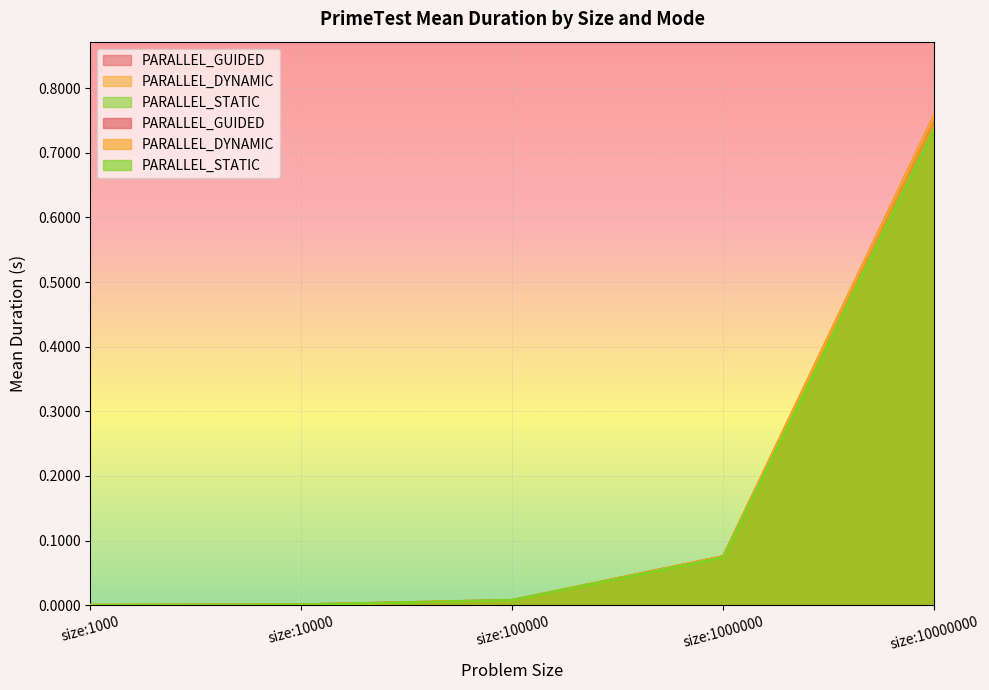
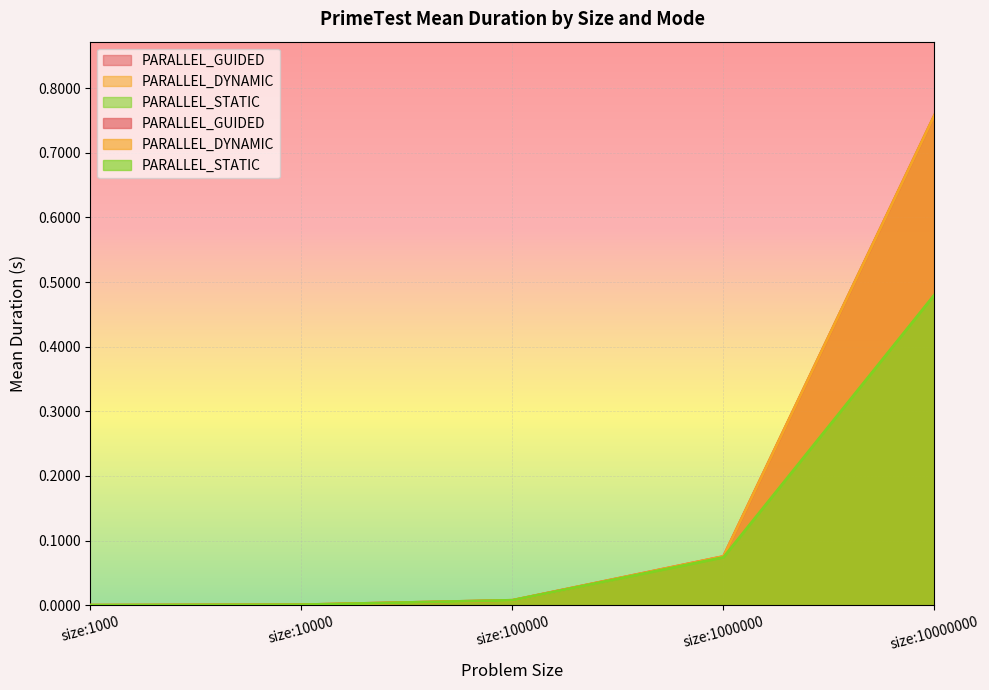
PARALLEL_STATIC, size:10000000: 0.74 -> 0.48
